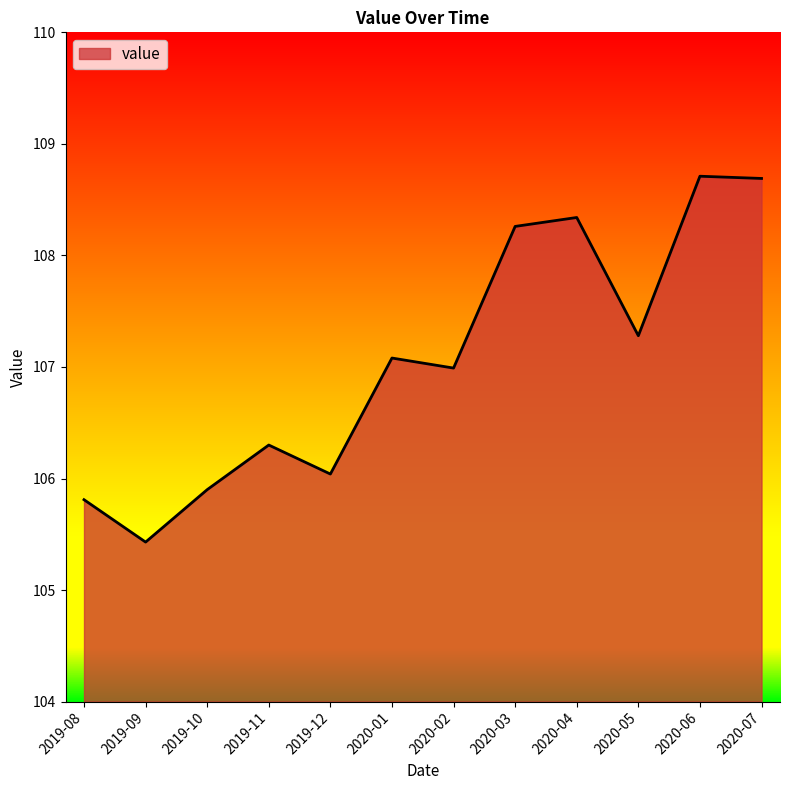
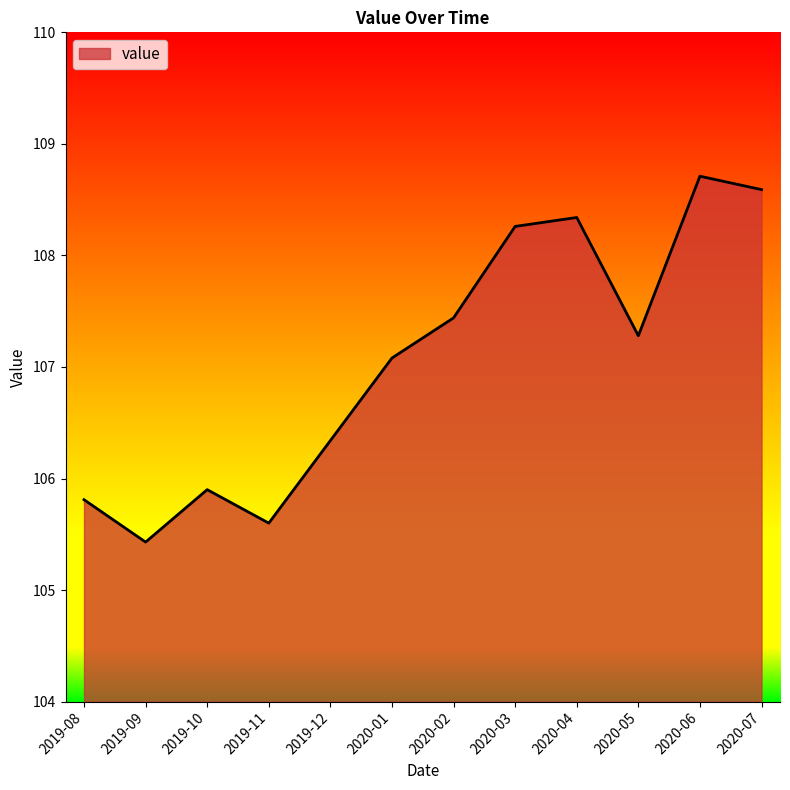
2019-11: 106.3 -> 105.6
2019-12: 106.04 -> 106.34
2020-02: 106.99 -> 107.44
2020-07: 108.69 -> 108.59
